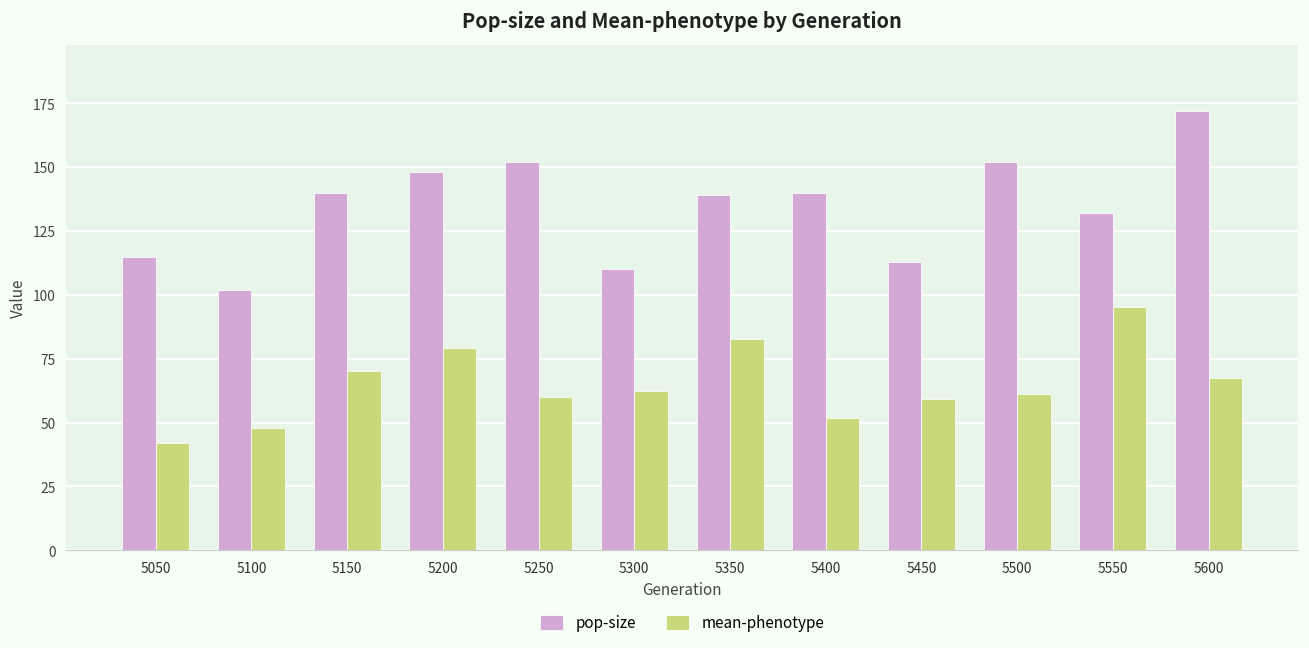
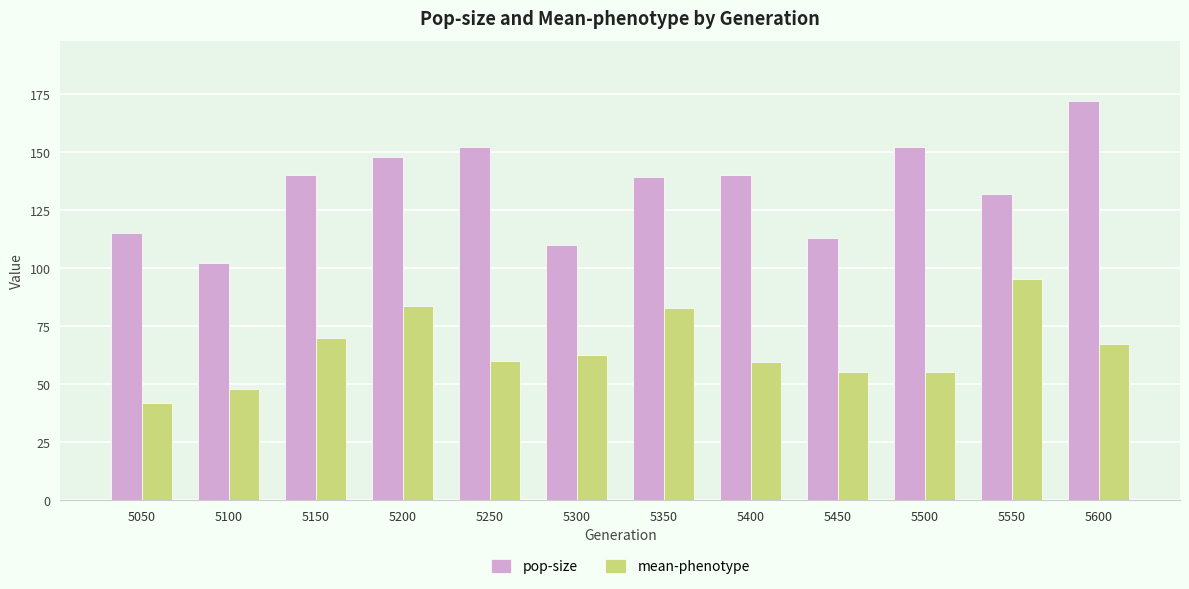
mean-phenotype, 5200: 79 -> 83
mean-phenotype, 5400: 52 -> 59
mean-phenotype, 5450: 59 -> 55
mean-phenotype, 5500: 61 -> 55
